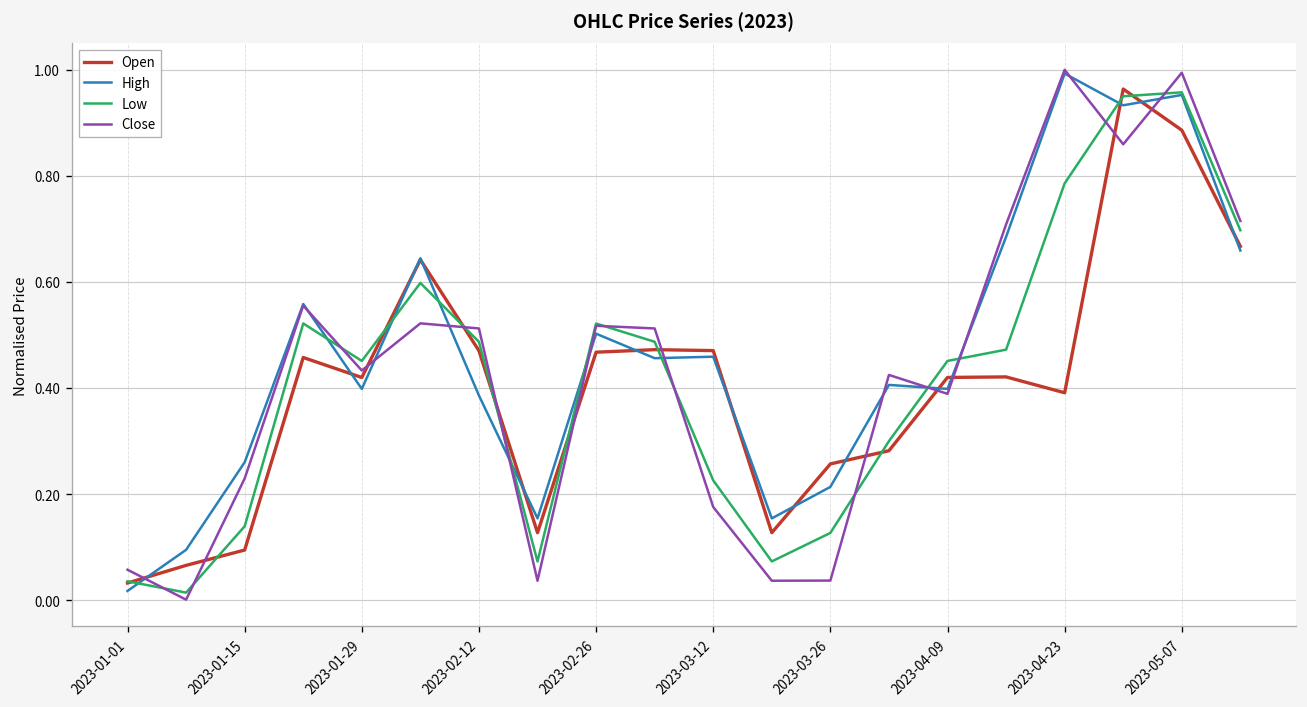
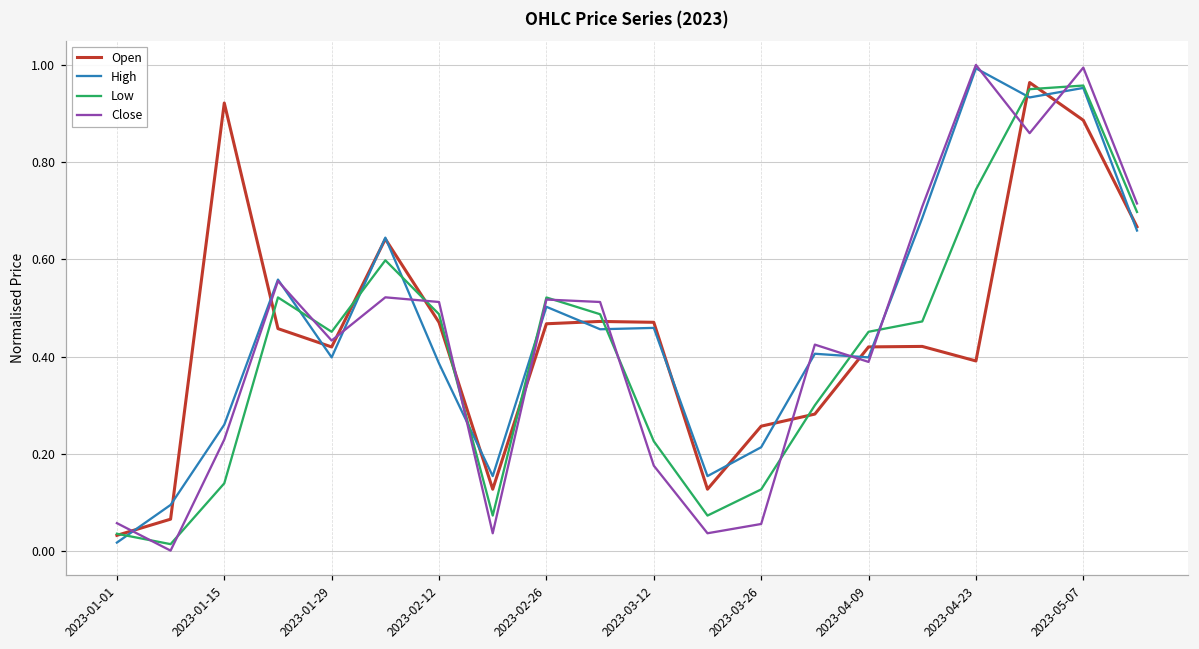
Open, 2023-01-15: 0.09 -> 0.92
Close, 2023-03-26: 0.04 -> 0.06
Low, 2023-04-23: 0.79 -> 0.74
